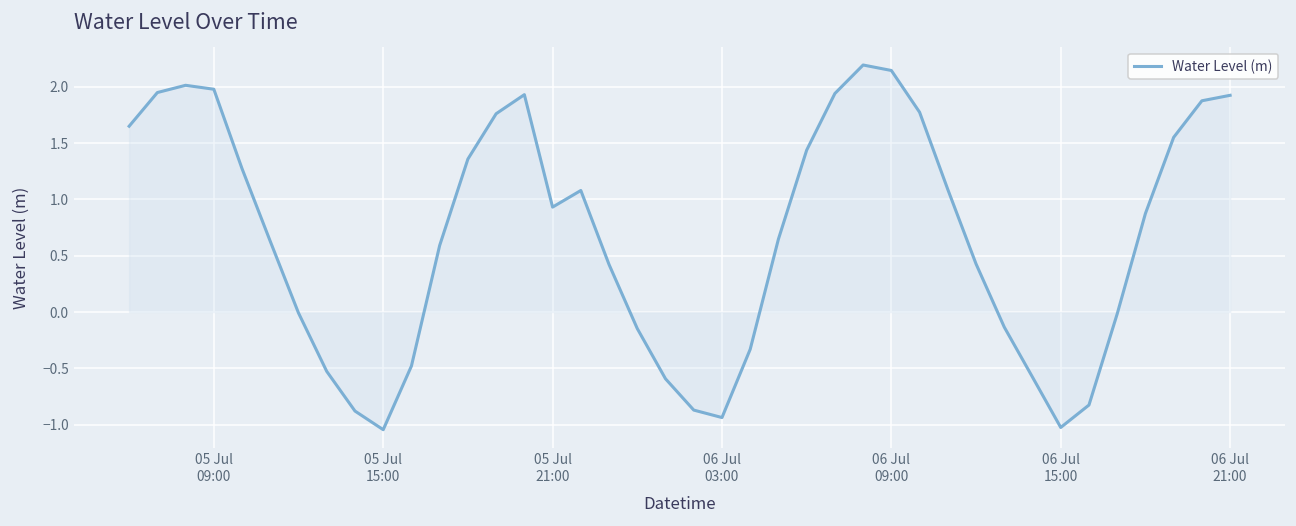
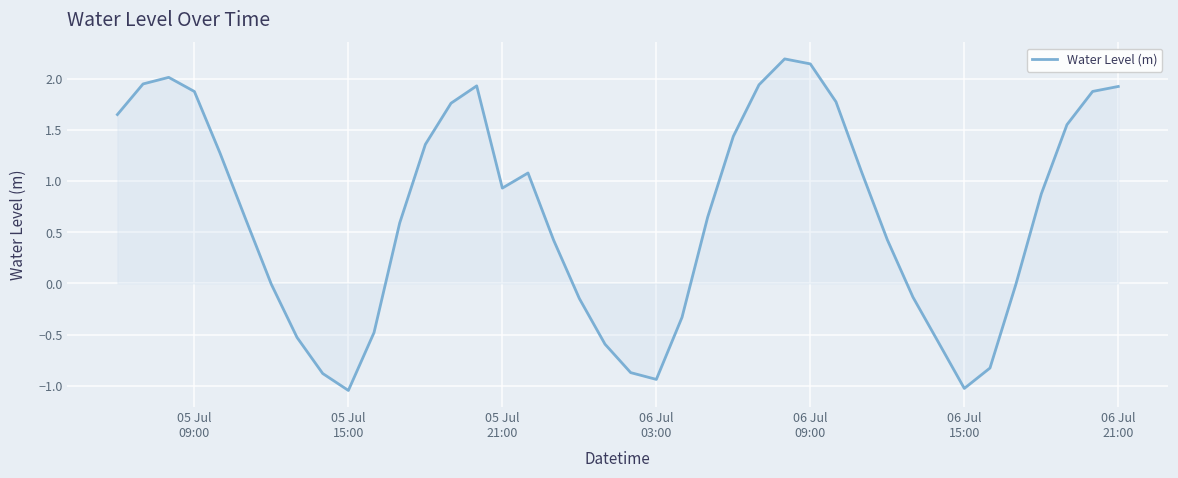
Water Level (m), 05 Jul 09:00: 1.98 -> 1.87
